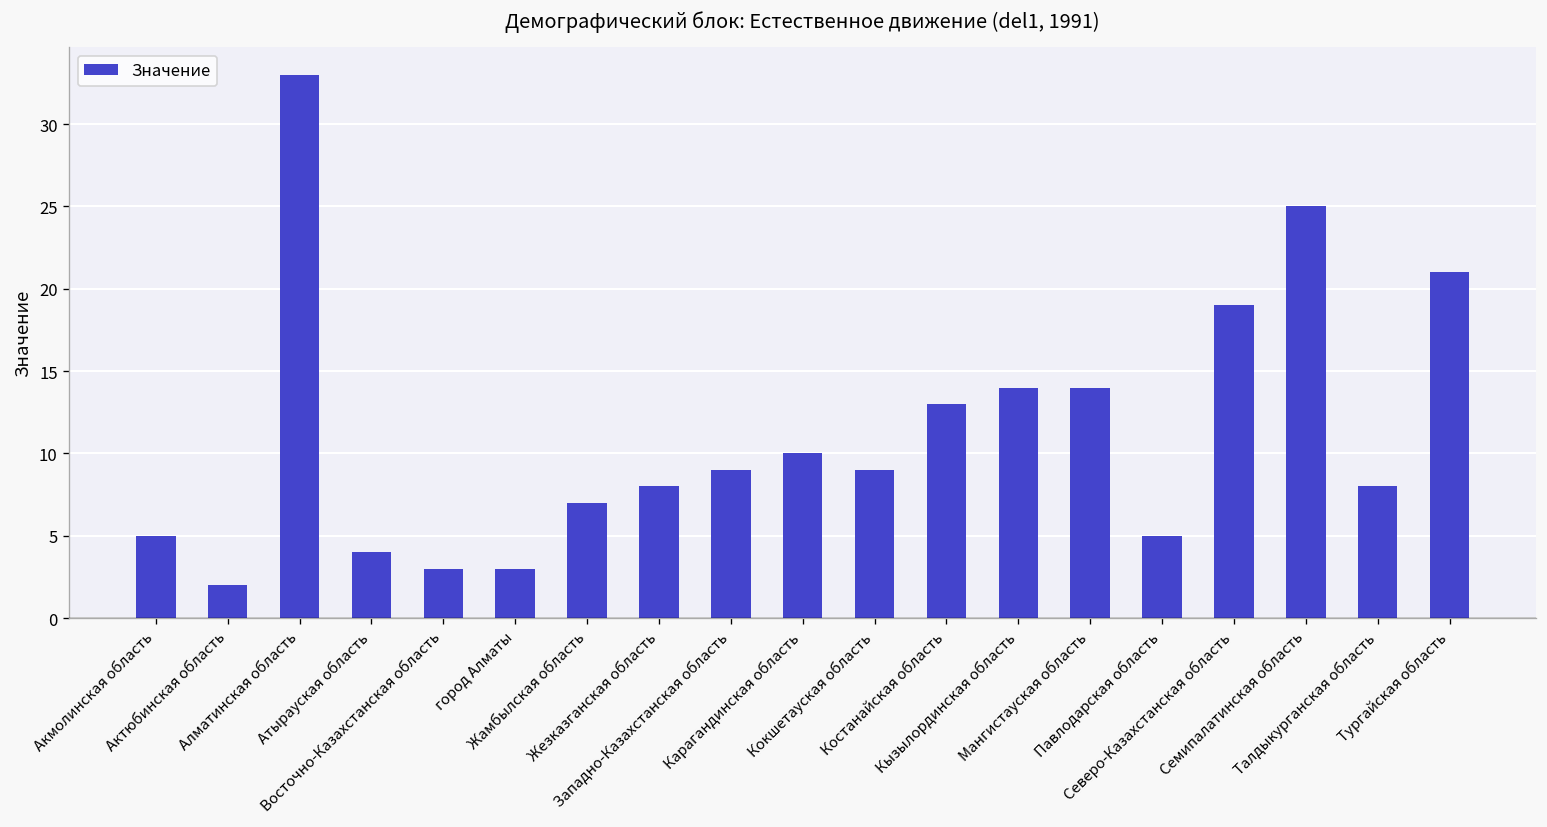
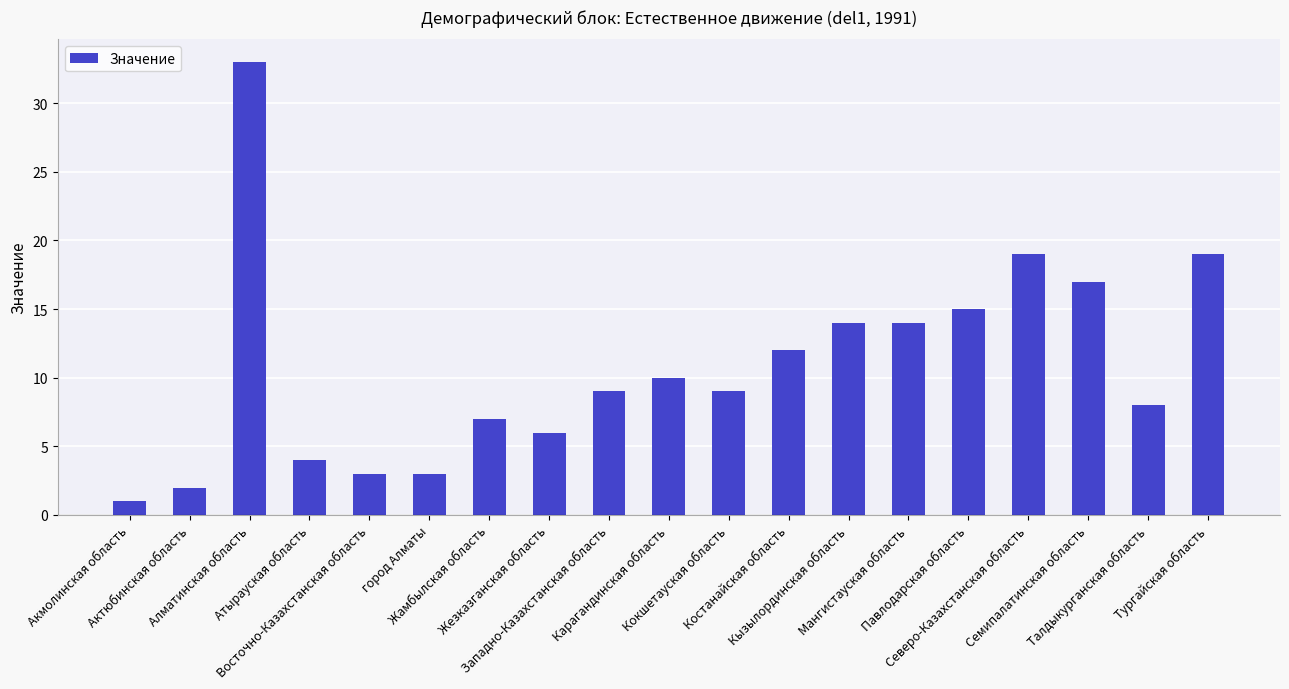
Акмолинская область: 5 -> 1
Жезказганская область: 8 -> 6
Костанайская область: 13 -> 12
Павлодарская область: 5 -> 15
Семипалатинская область: 25 -> 17
Тургайская область: 21 -> 19
